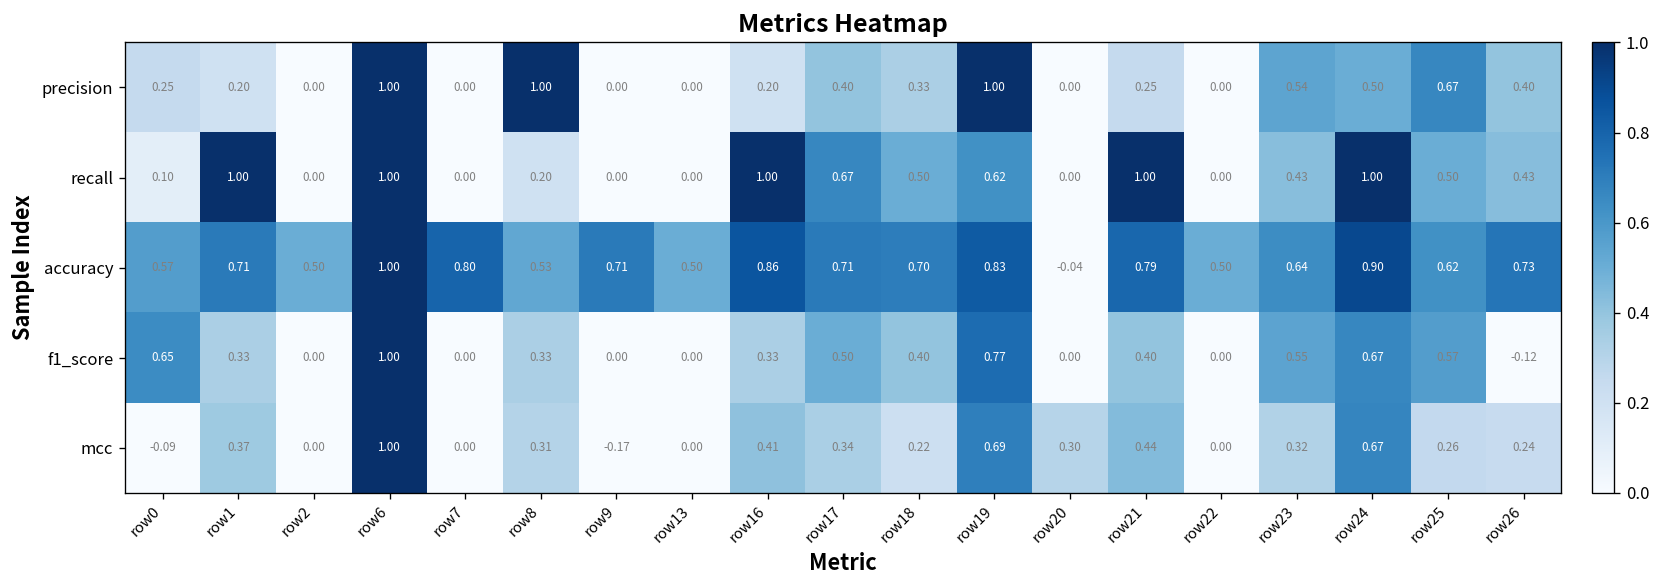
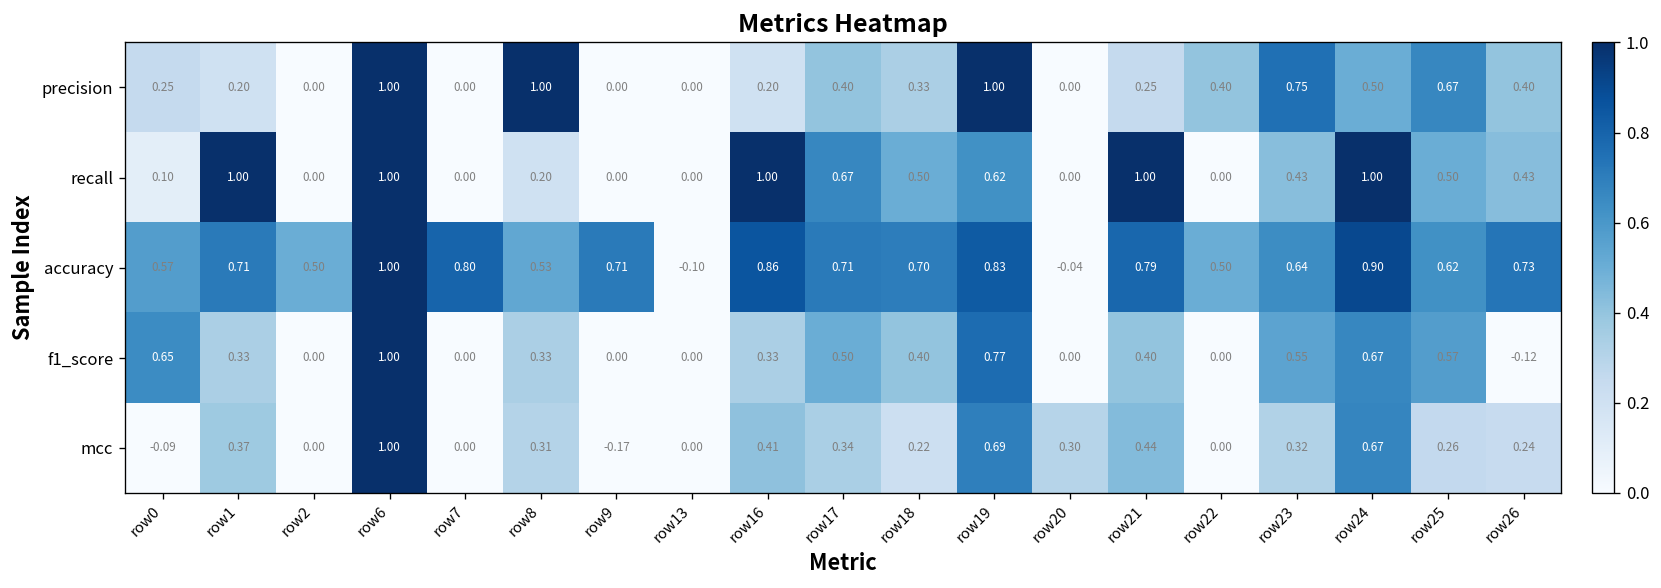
precision, row22: 0.00 -> 0.40
precision, row23: 0.54 -> 0.75
accuracy, row13: 0.50 -> -0.10
